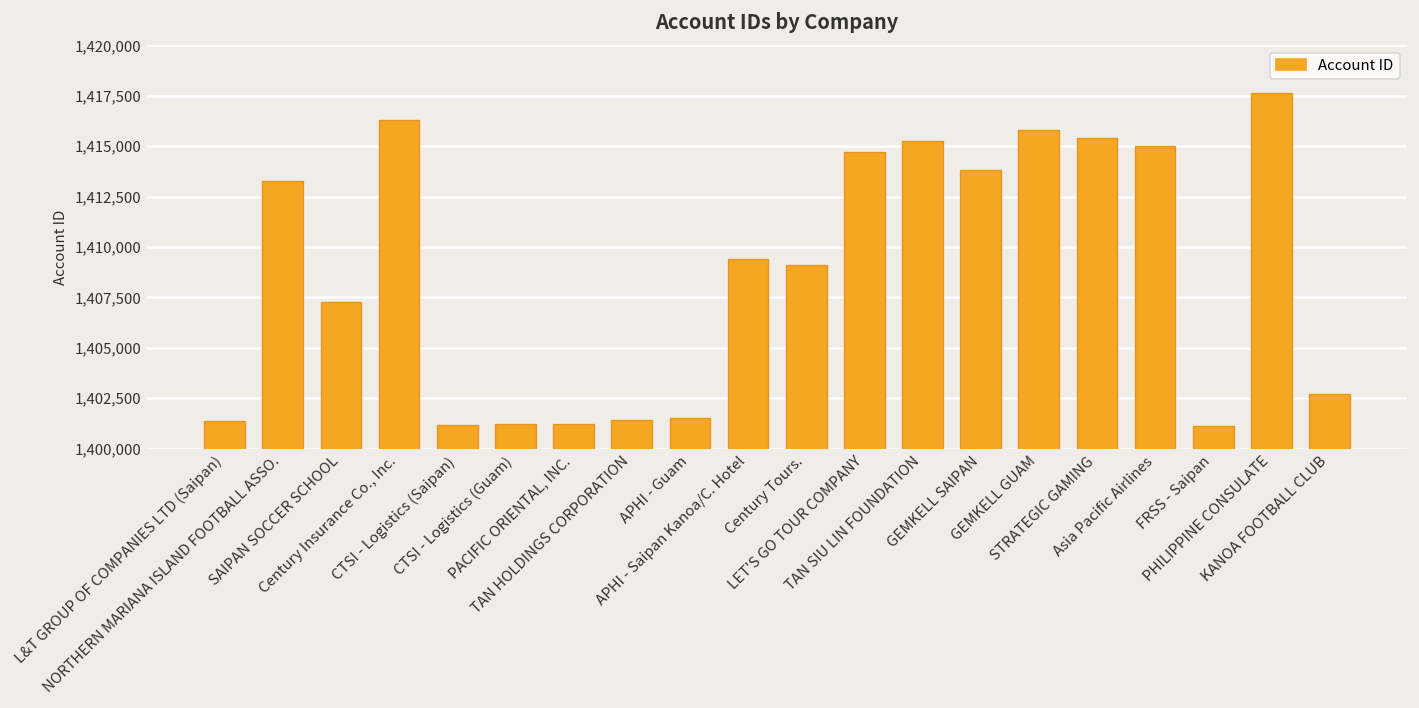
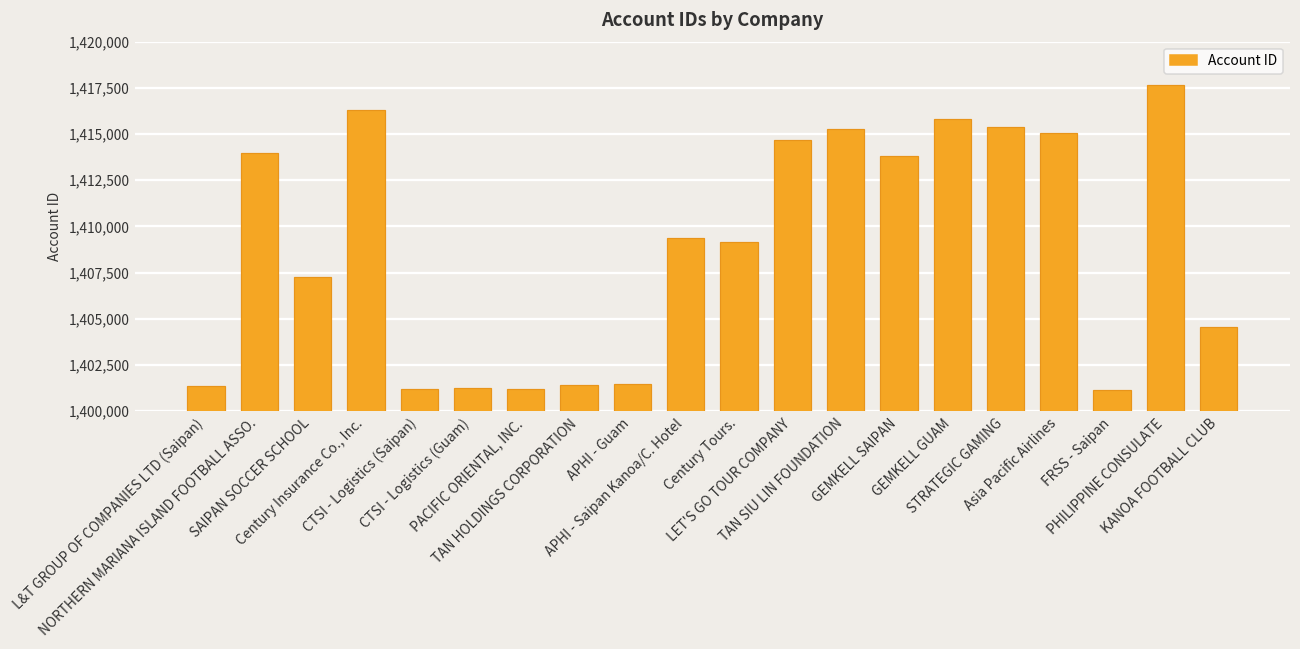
NORTHERN MARIANA ISLAND FOOTBALL ASSO.: 1,413,300 -> 1,414,000
KANOA FOOTBALL CLUB: 1,402,700 -> 1,404,600
